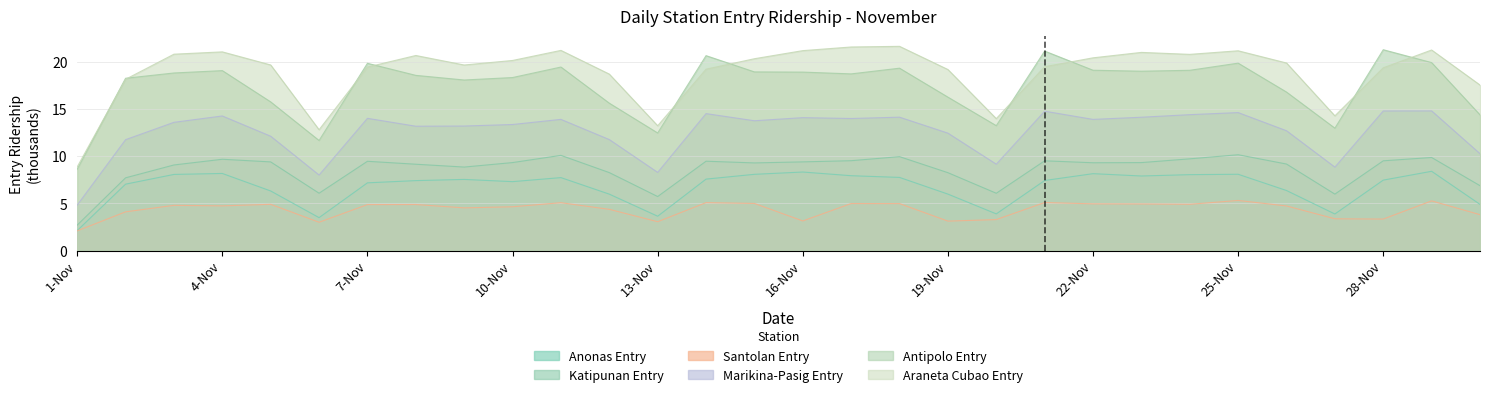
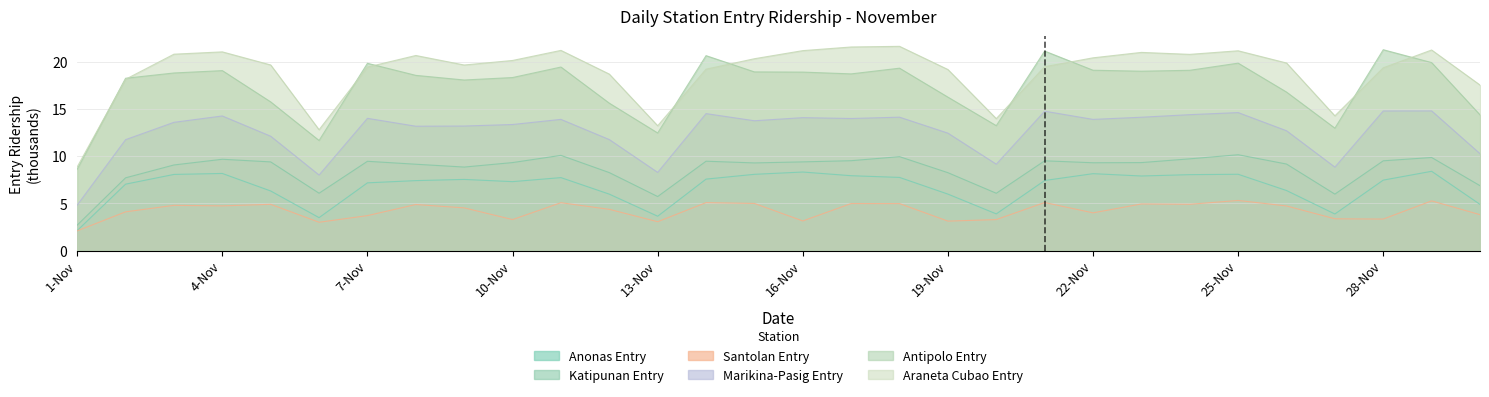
Santolan Entry, 7-Nov: 5 -> 4
Santolan Entry, 10-Nov: 5 -> 3
Santolan Entry, 22-Nov: 5 -> 4
